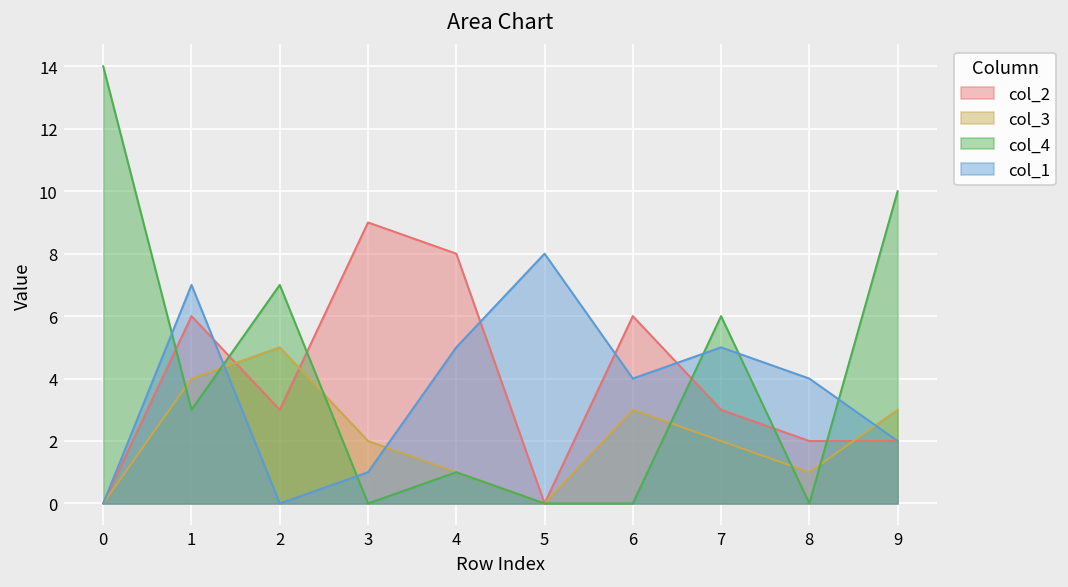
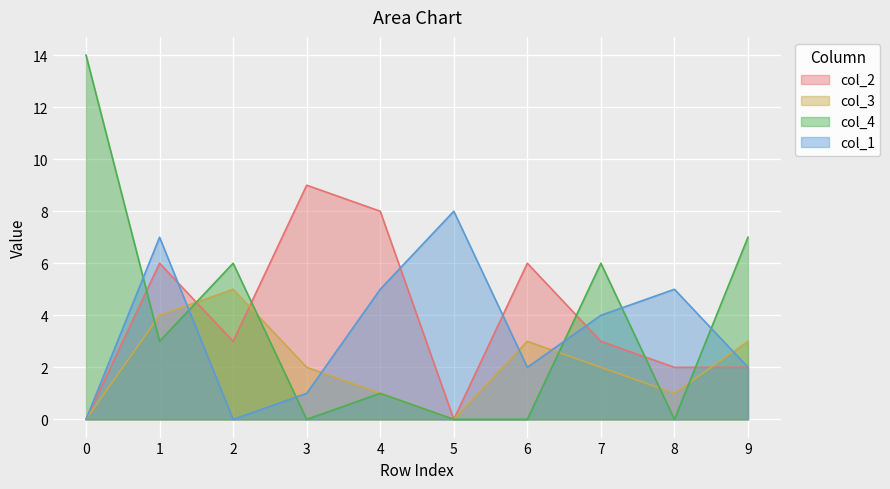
col_4, 2: 7 -> 6
col_1, 6: 4 -> 2
col_1, 7: 5 -> 4
col_1, 8: 4 -> 5
col_4, 9: 10 -> 7
